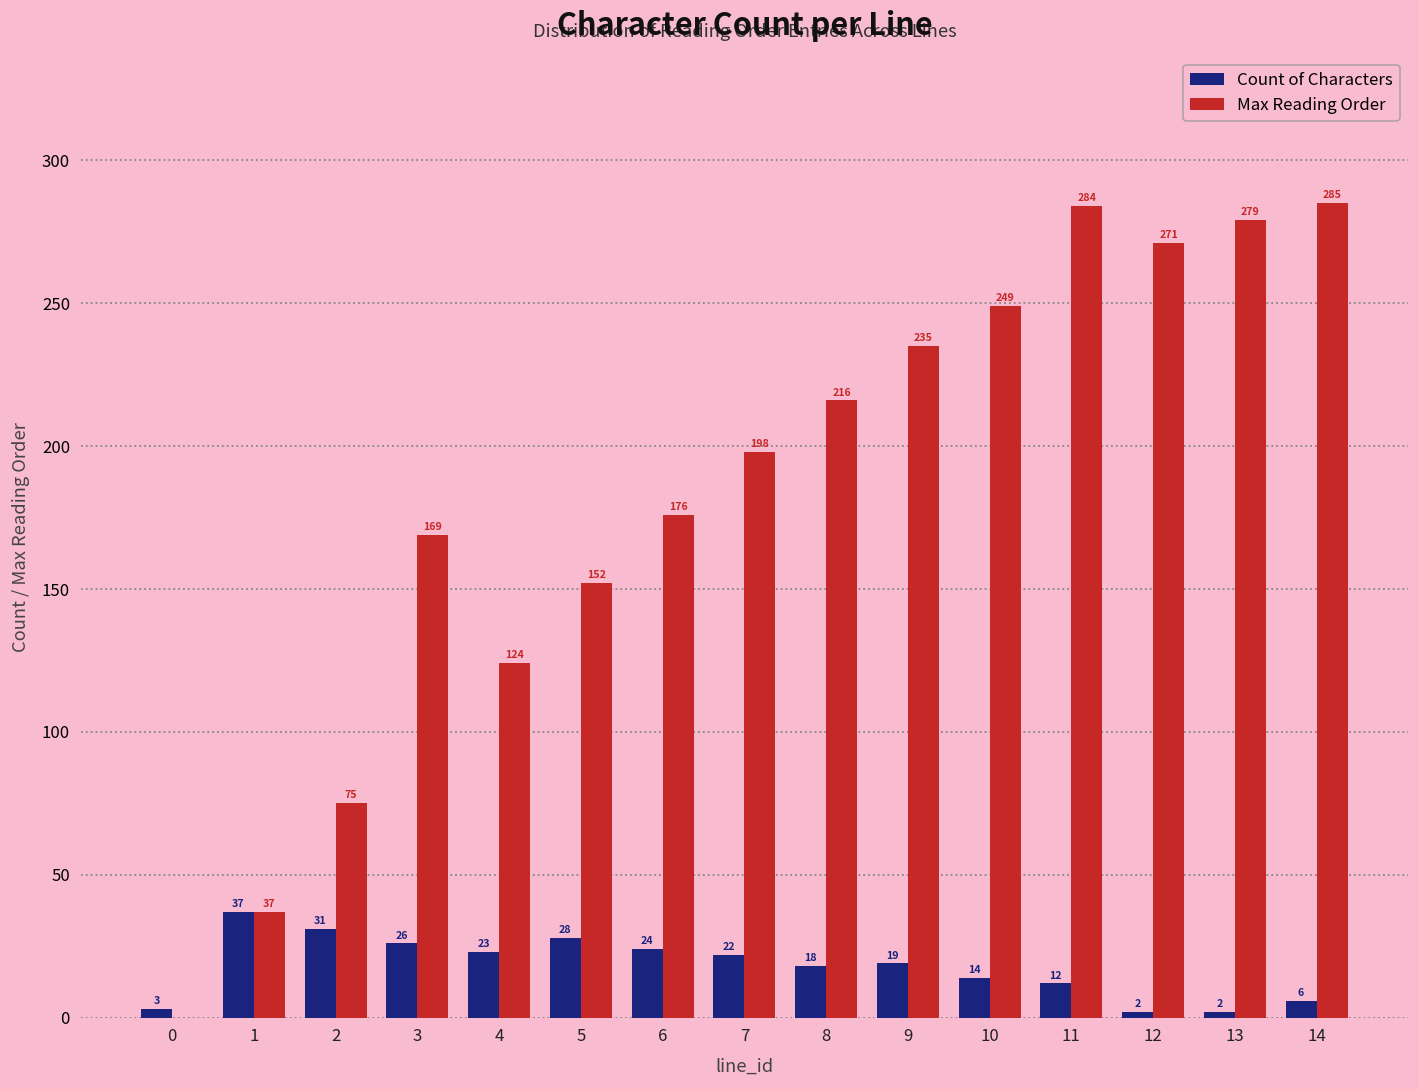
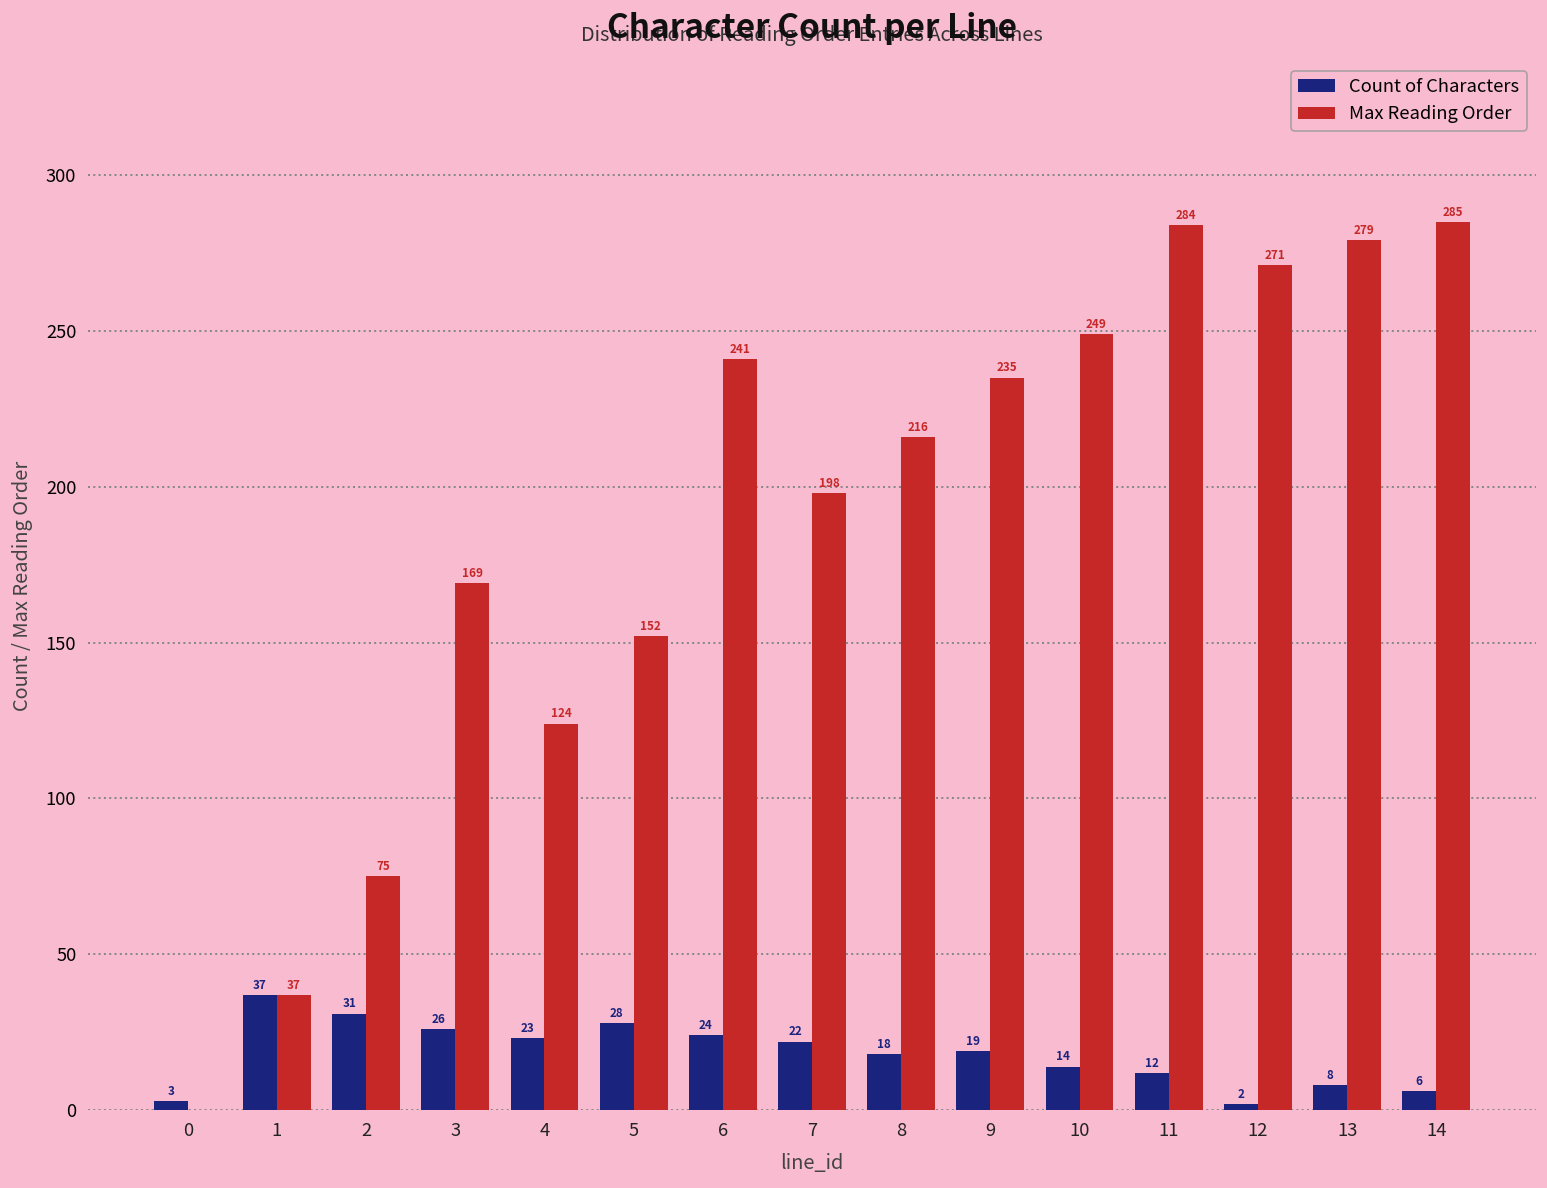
Max Reading Order, 6: 176 -> 241
Count of Characters, 13: 2 -> 8
